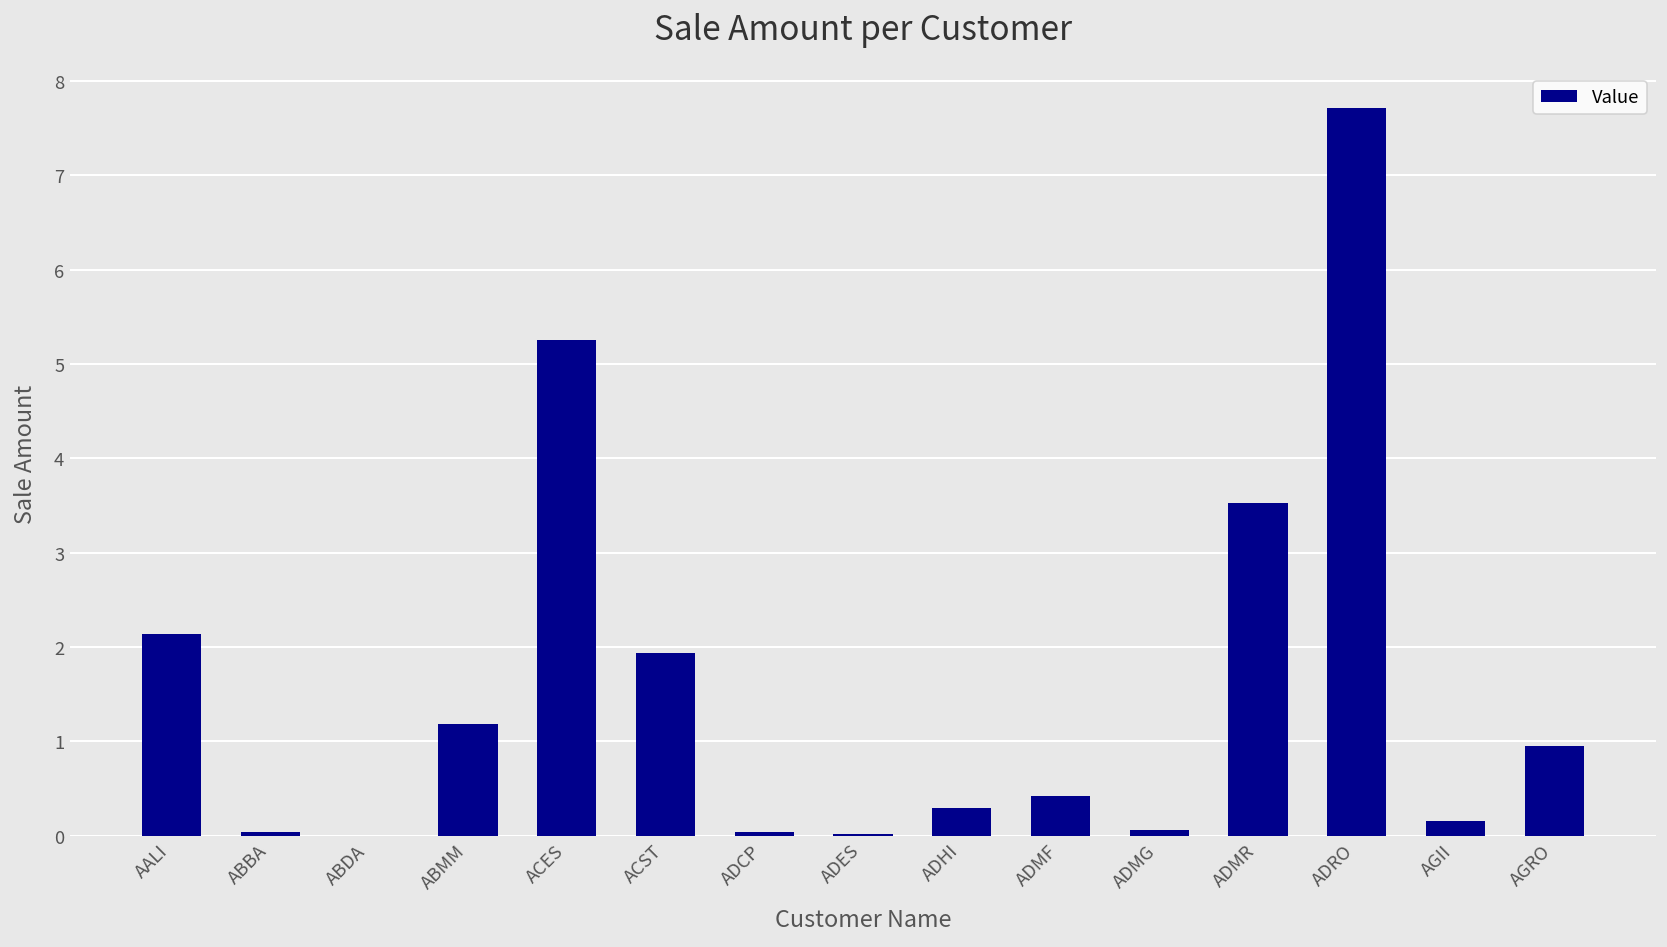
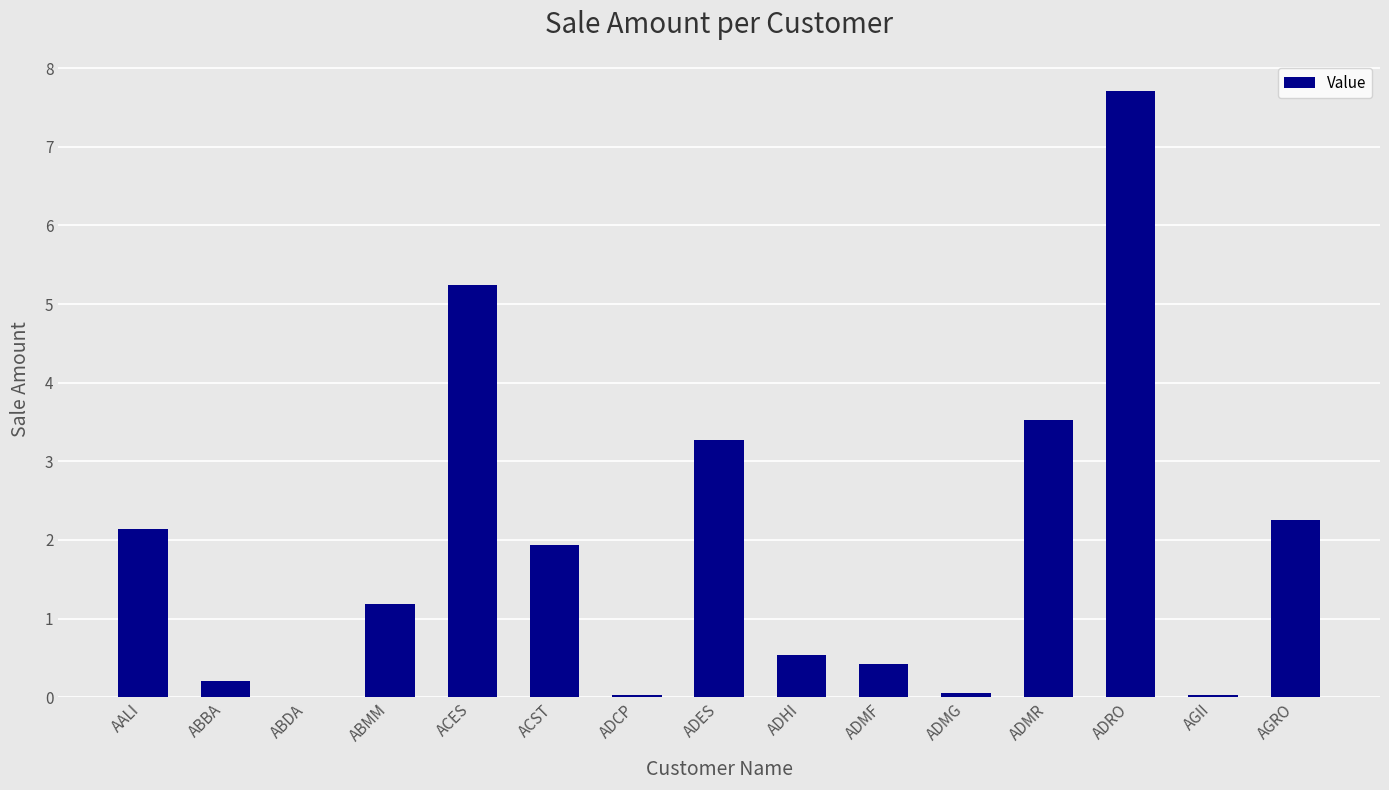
ABBA: 0.0 -> 0.2
ADES: 0.0 -> 3.3
ADHI: 0.3 -> 0.5
AGII: 0.2 -> 0.0
AGRO: 1.0 -> 2.3
